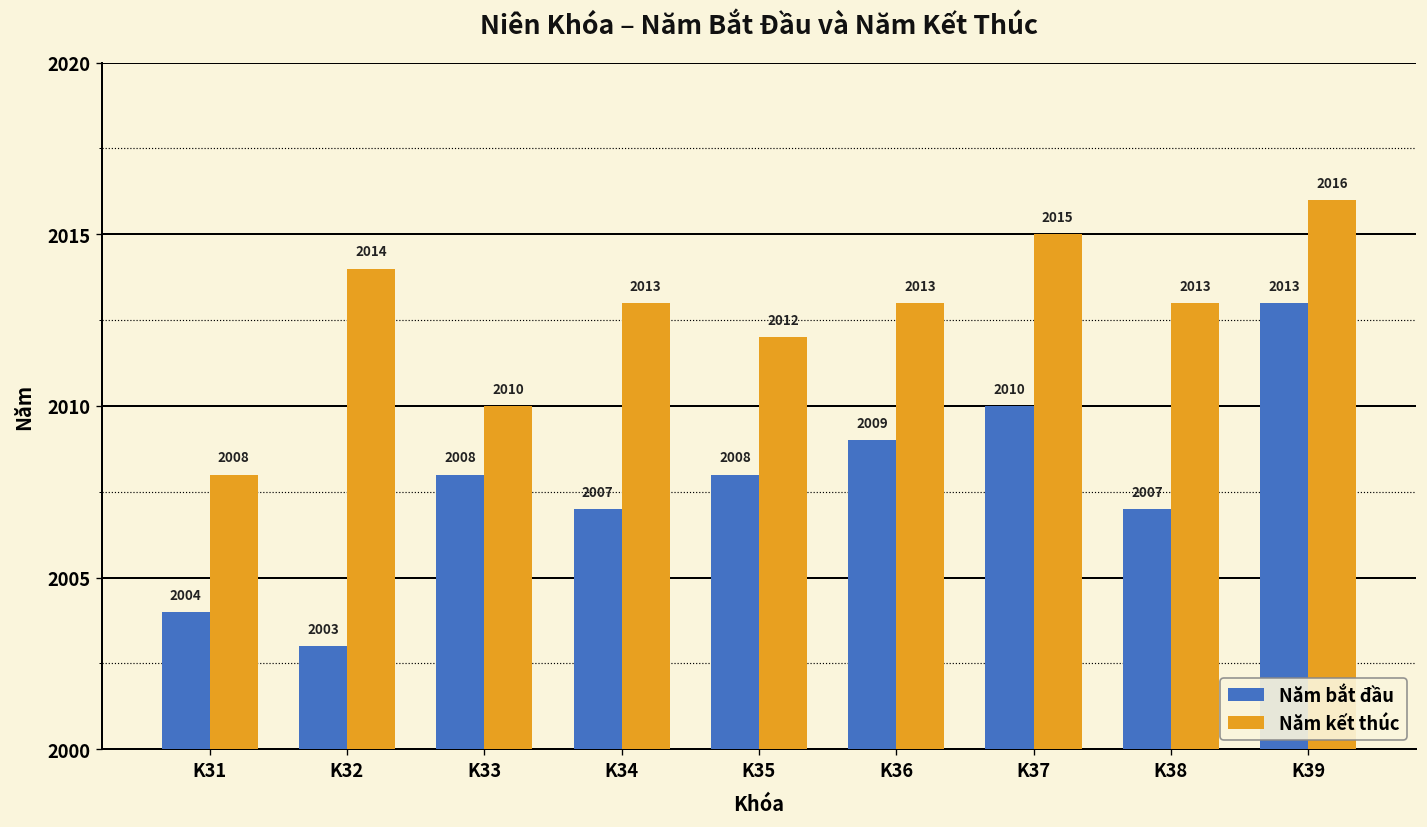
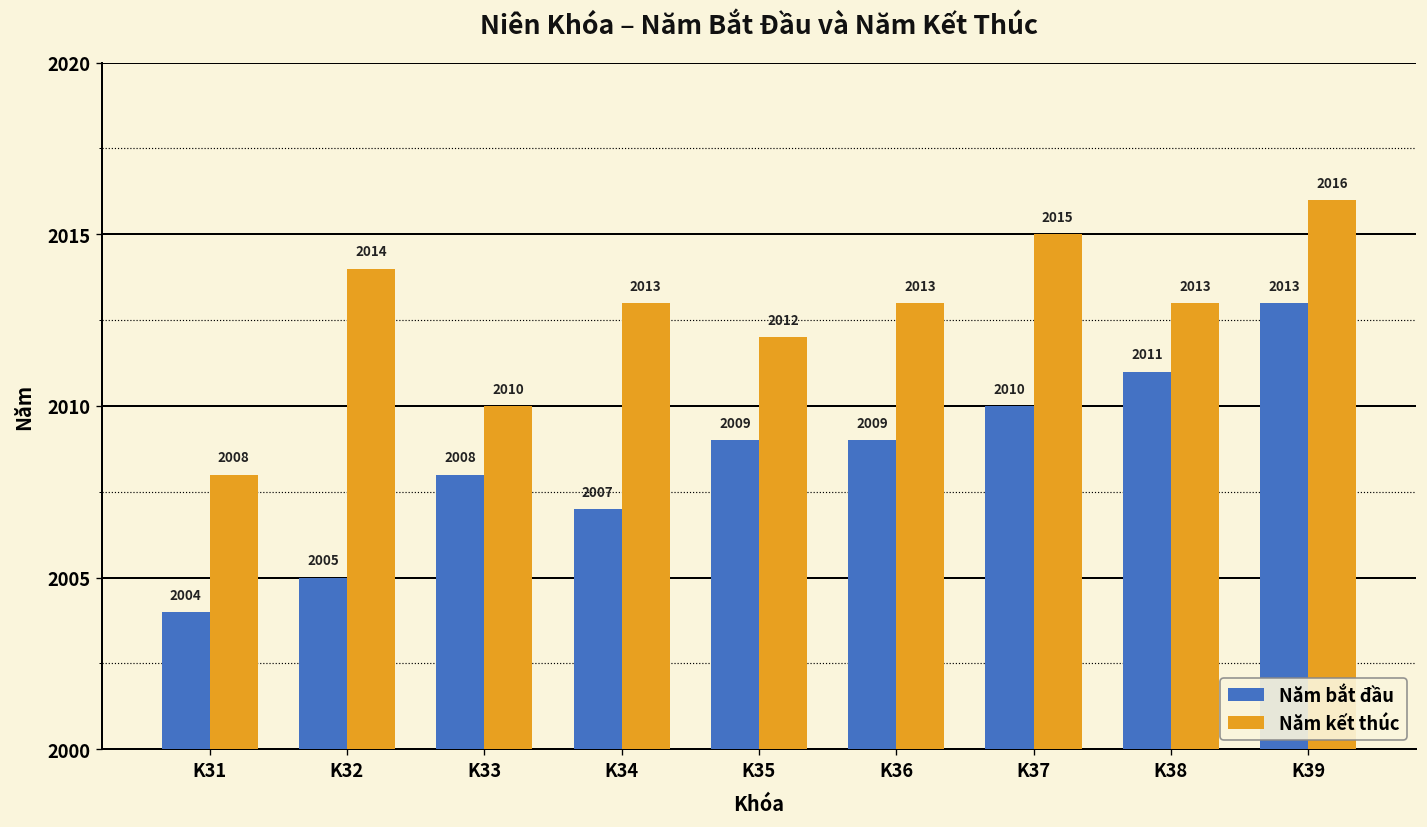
Năm bắt đầu, K32: 2003 -> 2005
Năm bắt đầu, K35: 2008 -> 2009
Năm bắt đầu, K38: 2007 -> 2011
